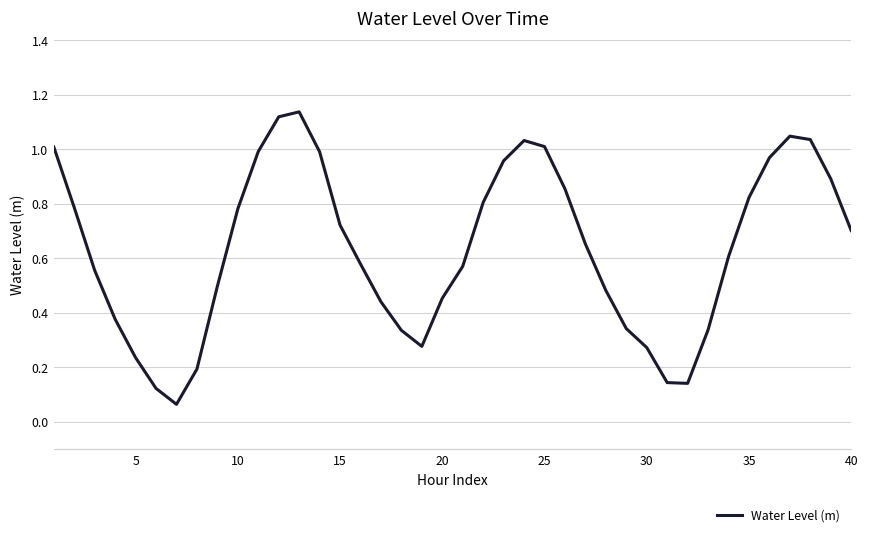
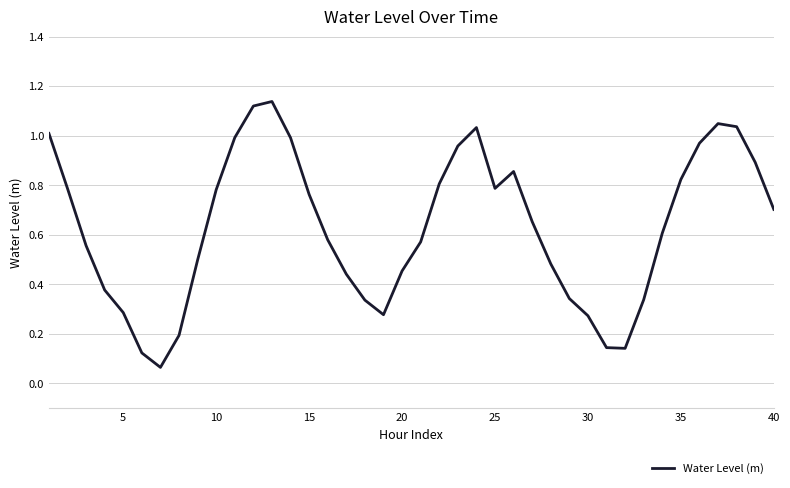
5: 0.24 -> 0.29
15: 0.72 -> 0.76
25: 1.01 -> 0.79
